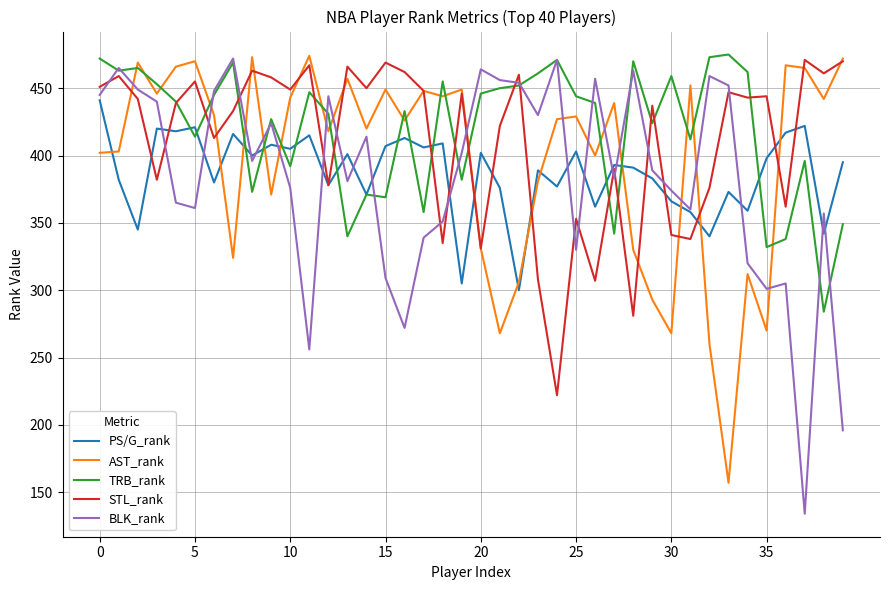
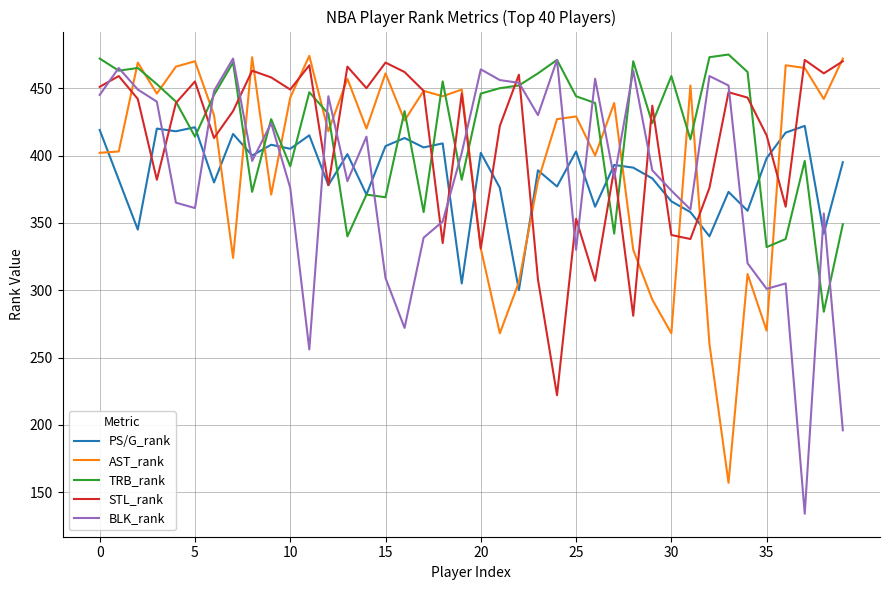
PS/G_rank, 0: 441 -> 419
AST_rank, 15: 449 -> 461
STL_rank, 35: 444 -> 415
